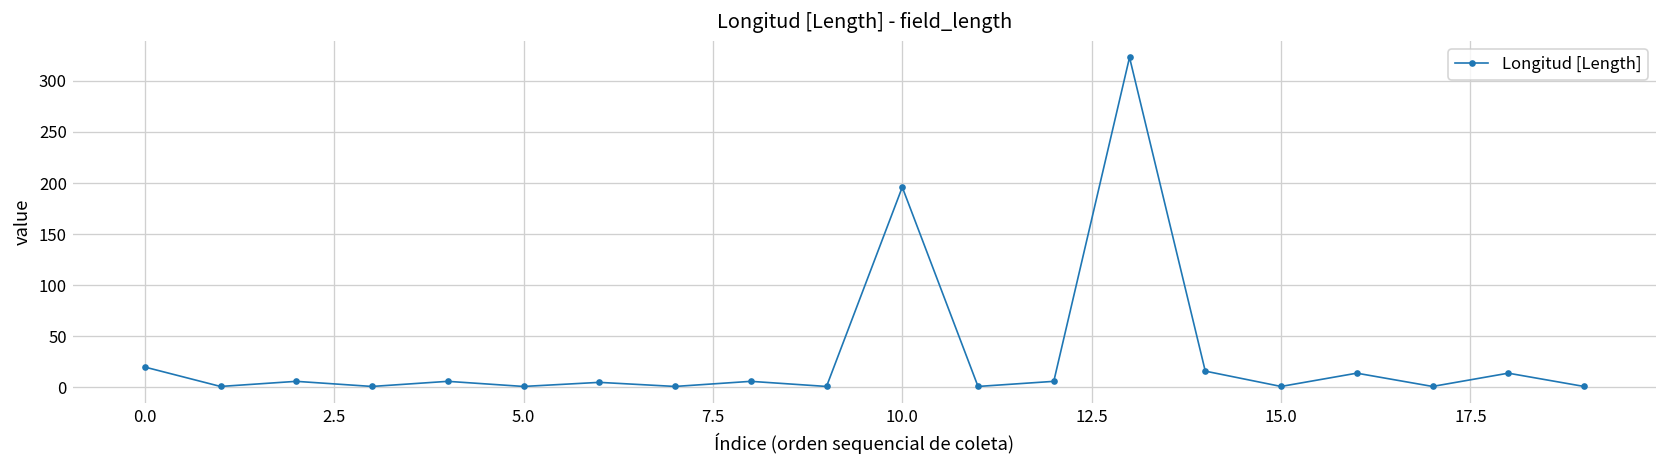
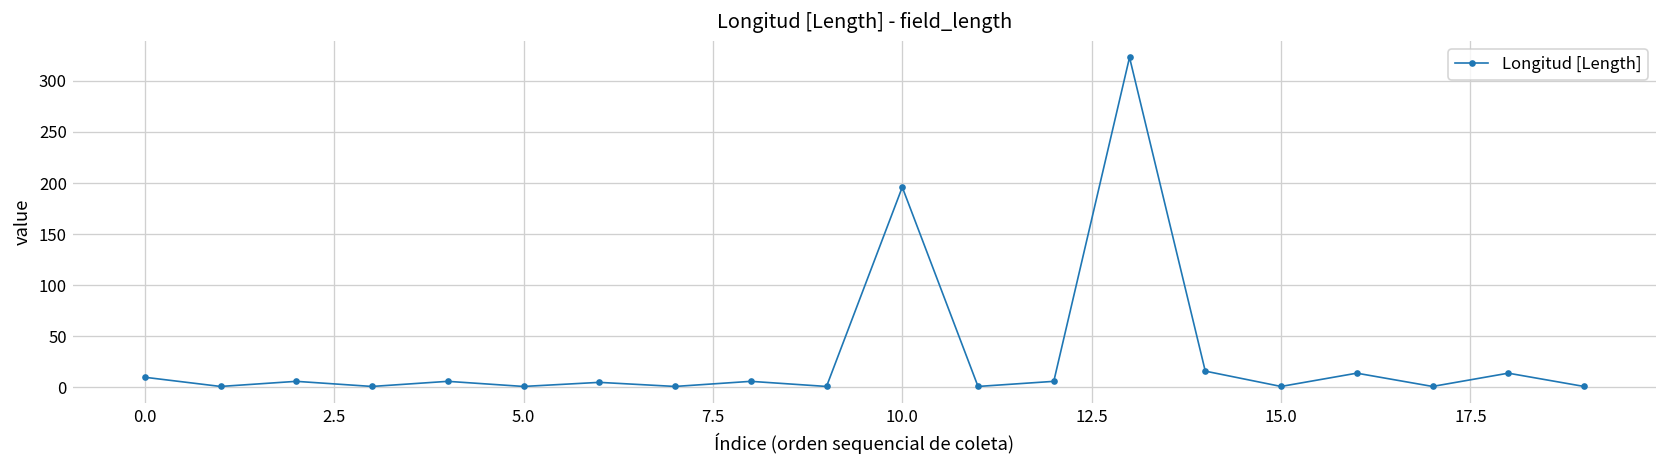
0.0: 20 -> 10
